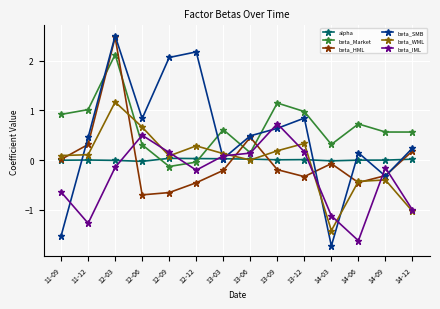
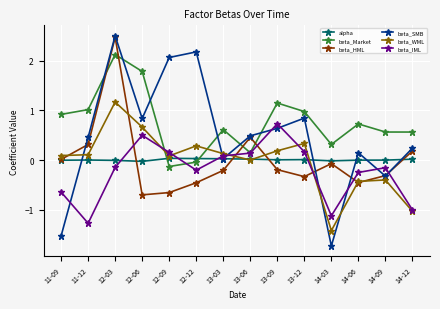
beta_Market, 12-06: 0.3 -> 1.8
beta_IML, 14-06: -1.6 -> -0.2
